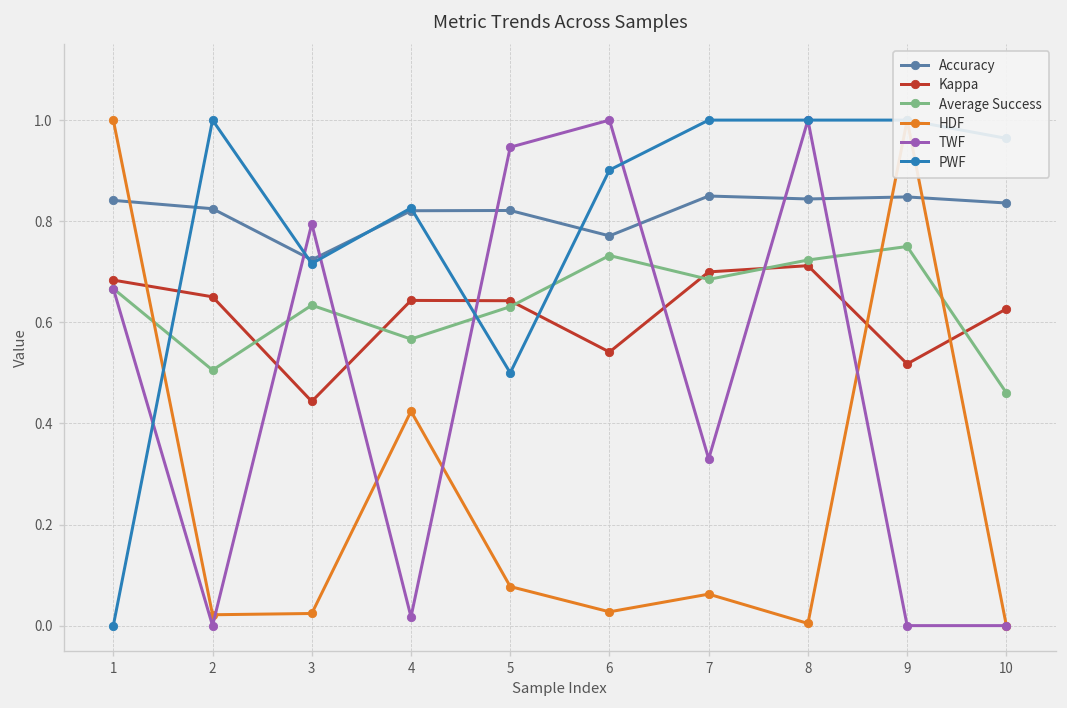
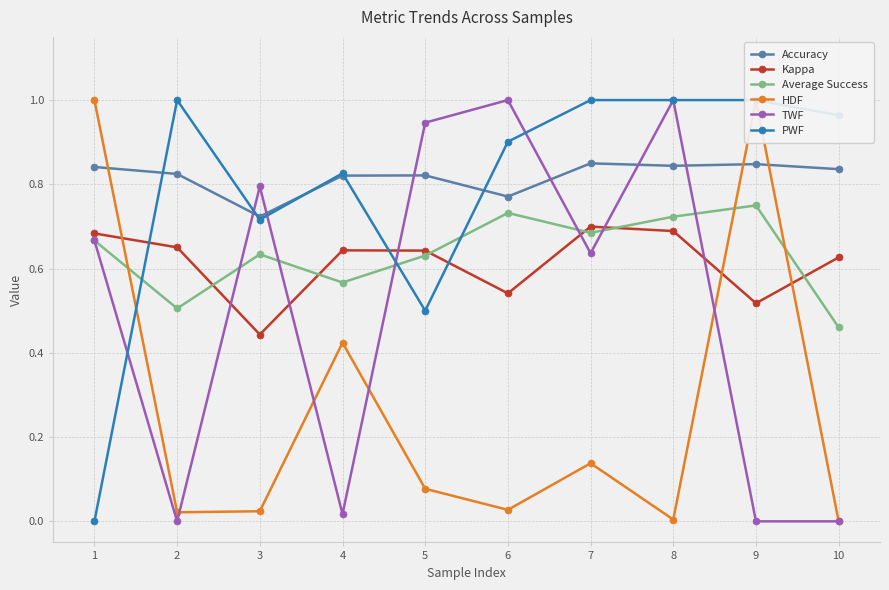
HDF, 7: 0.06 -> 0.14
TWF, 7: 0.33 -> 0.64
Kappa, 8: 0.71 -> 0.69
